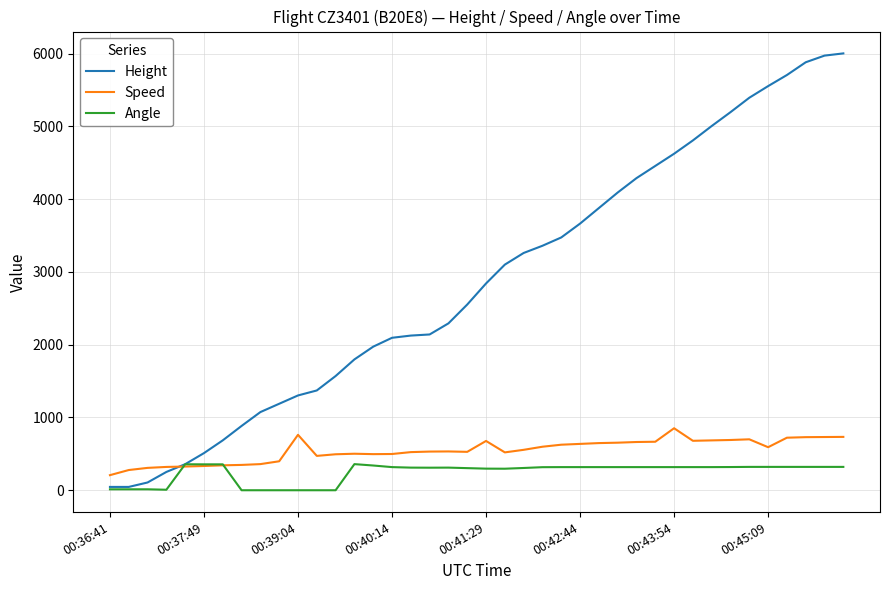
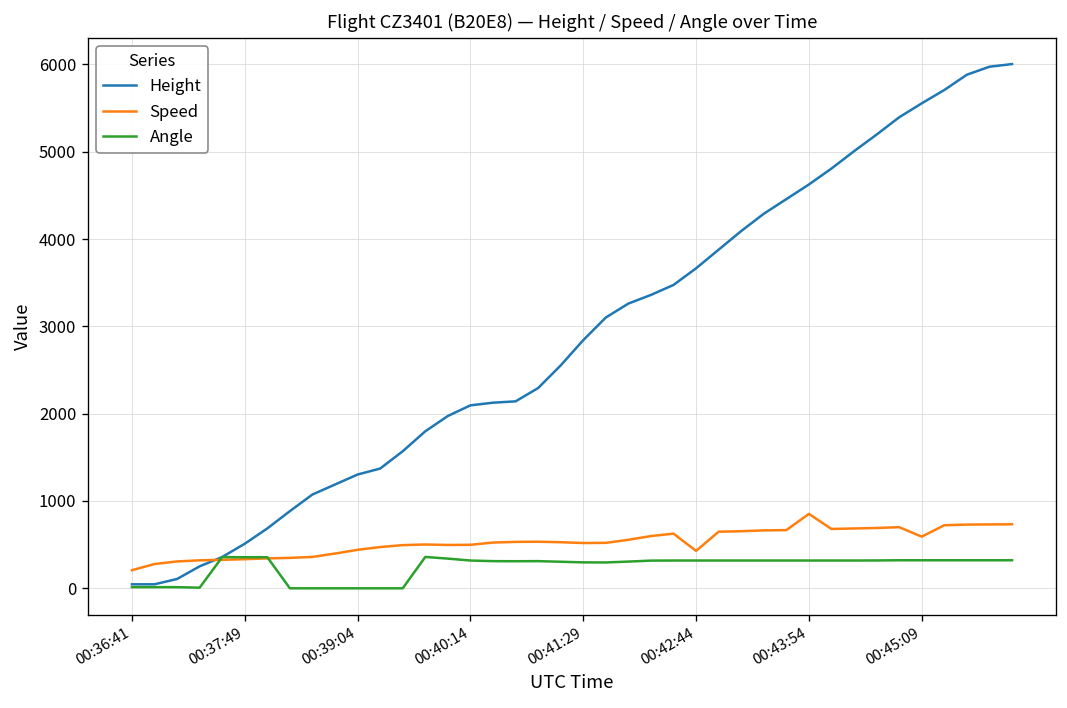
Speed, 00:39:04: 800 -> 400
Speed, 00:41:29: 700 -> 500
Speed, 00:42:44: 600 -> 400
